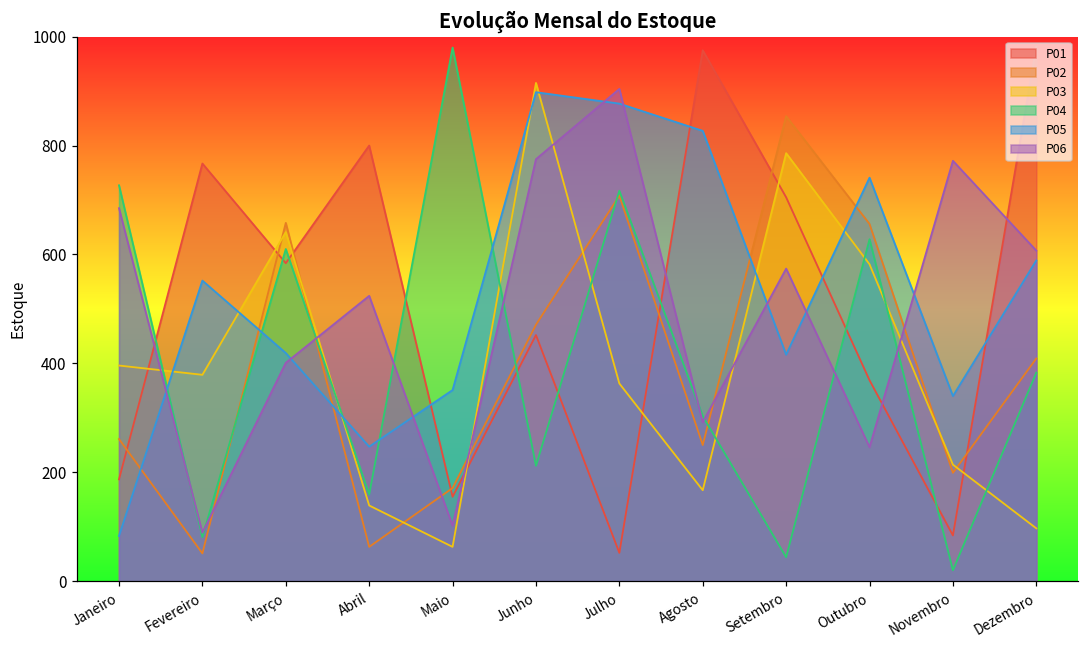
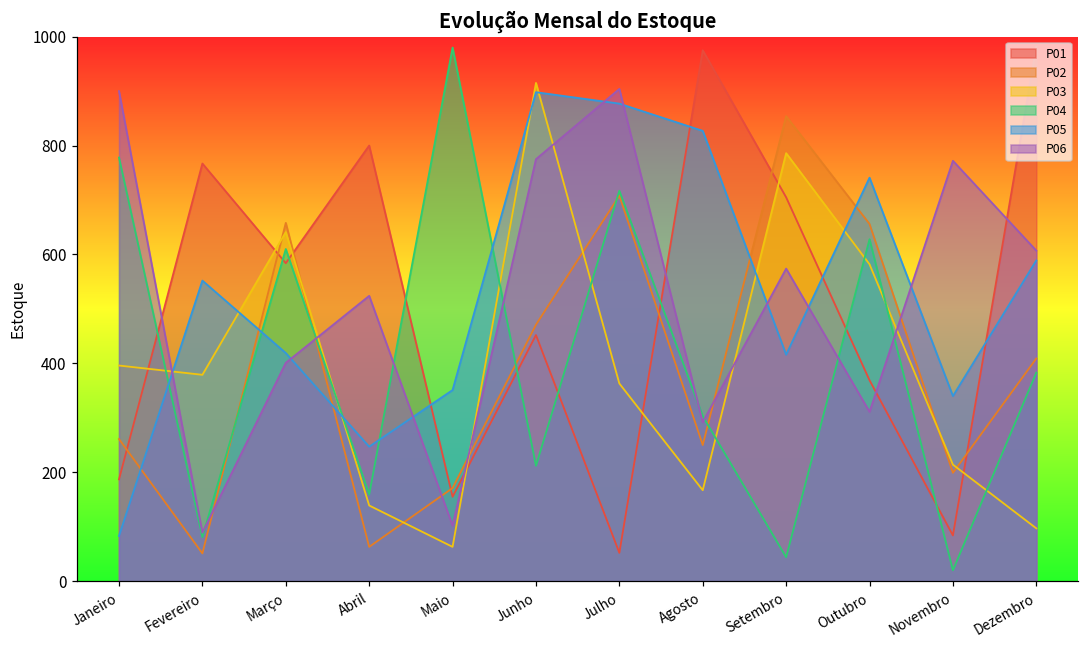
P04, Janeiro: 730 -> 780
P06, Janeiro: 690 -> 900
P06, Outubro: 250 -> 310
